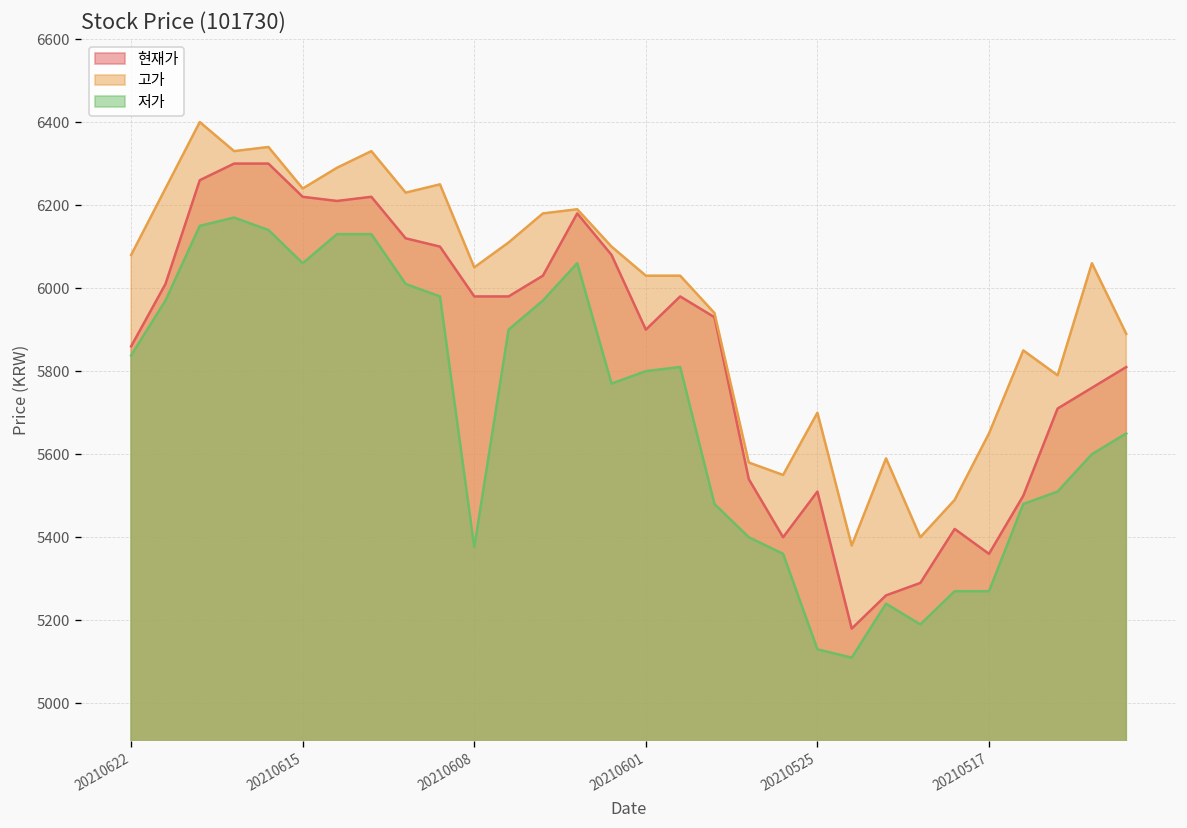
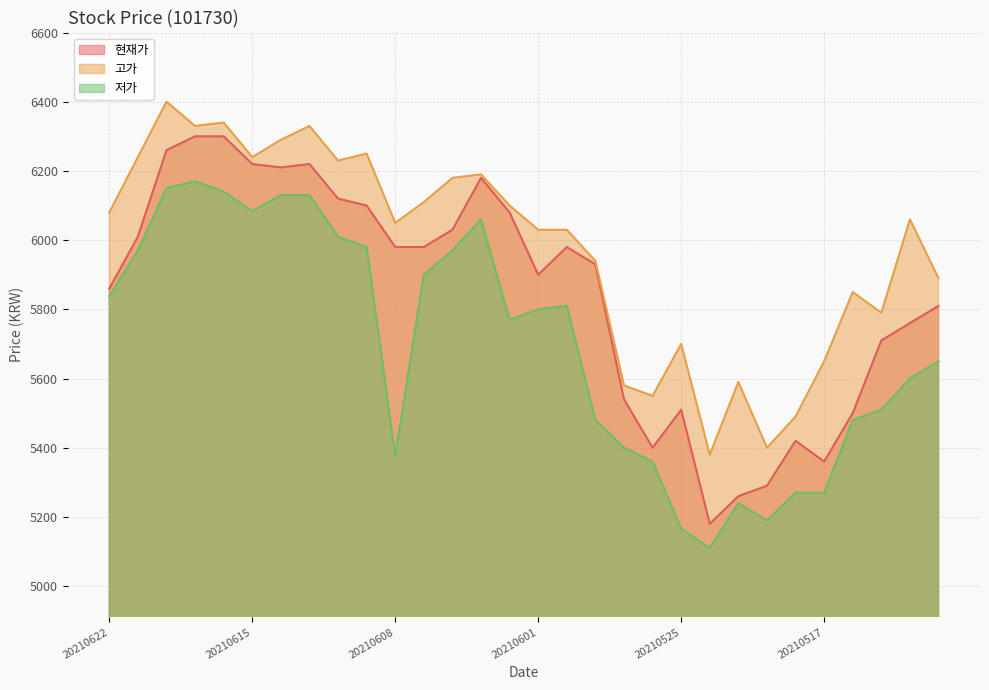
저가, 20210615: 6060 -> 6080
저가, 20210525: 5130 -> 5170
